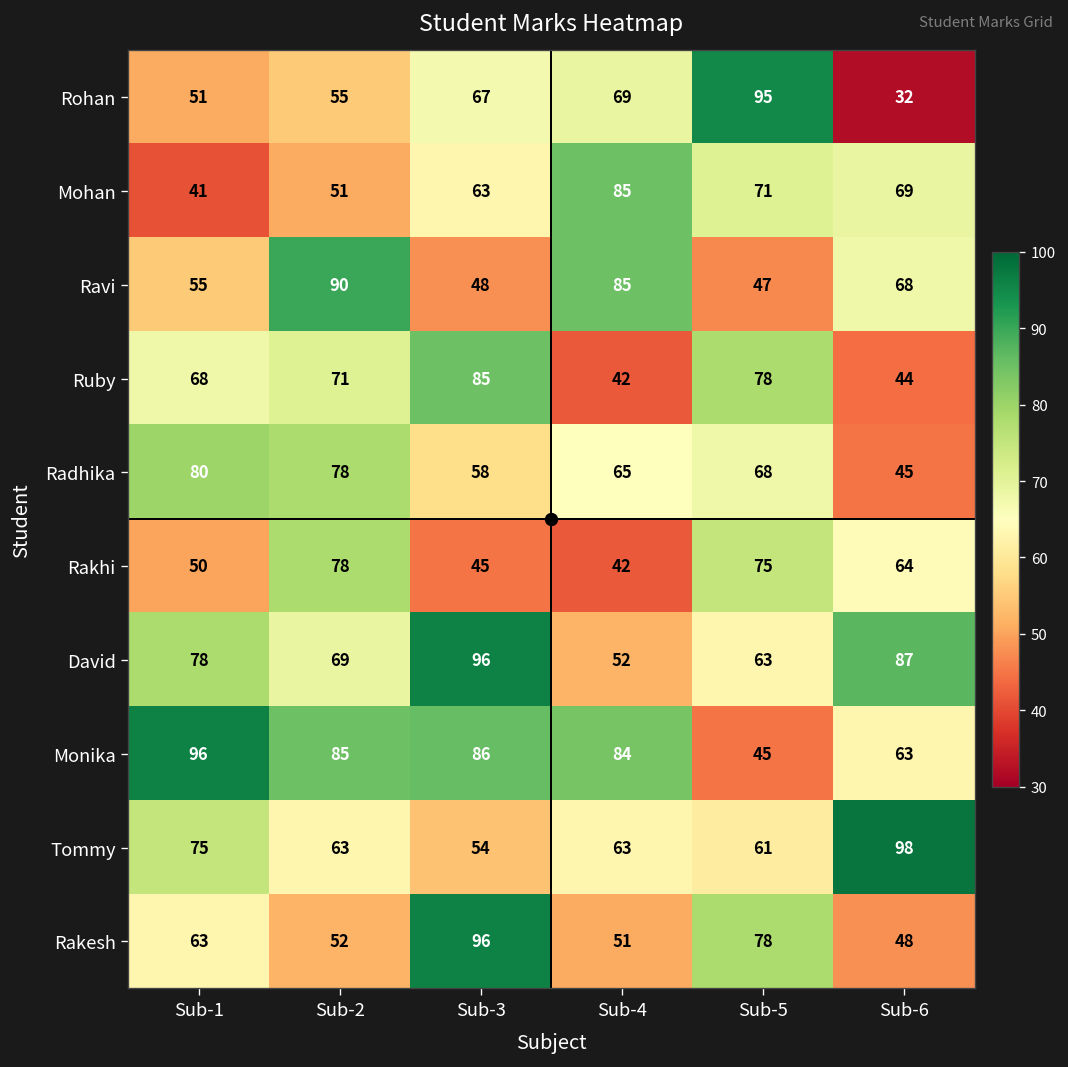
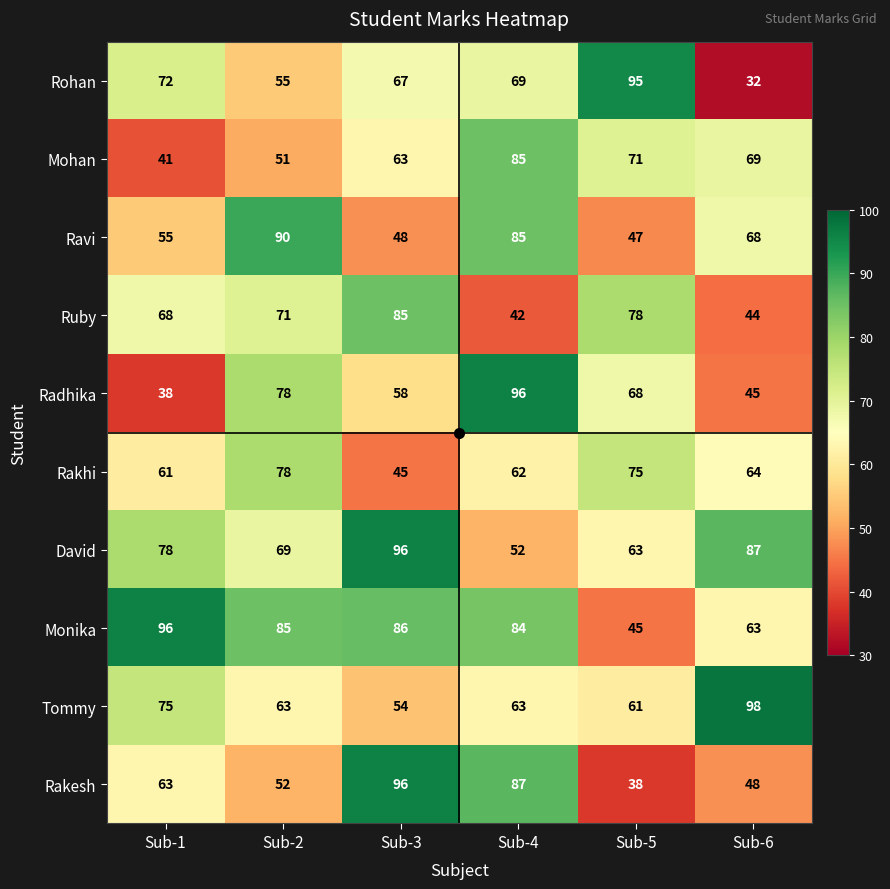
Rohan, Sub-1: 51 -> 72
Radhika, Sub-1: 80 -> 38
Radhika, Sub-4: 65 -> 96
Rakhi, Sub-1: 50 -> 61
Rakhi, Sub-4: 42 -> 62
Rakesh, Sub-4: 51 -> 87
Rakesh, Sub-5: 78 -> 38
